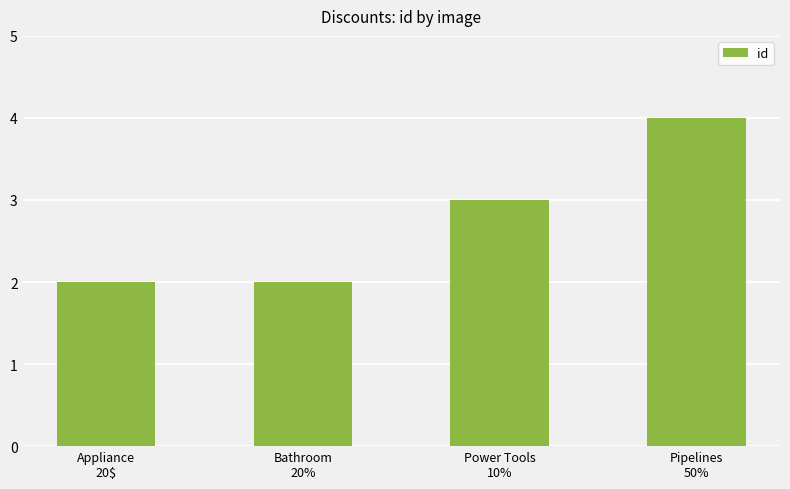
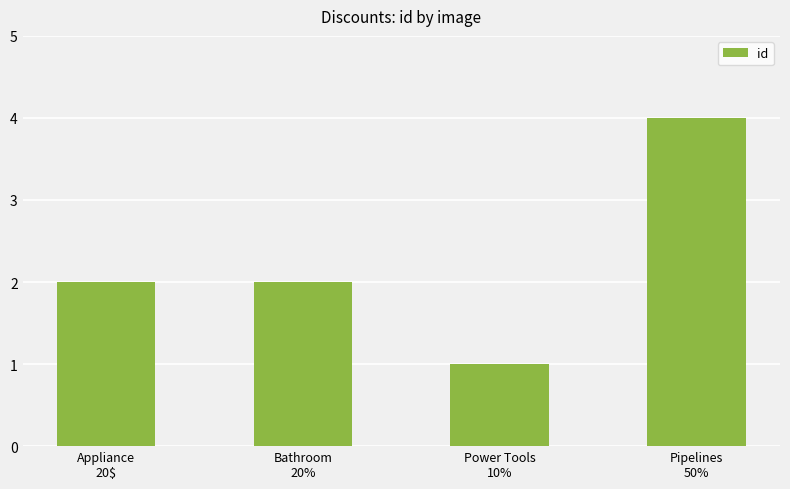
Power Tools 10%: 3 -> 1
